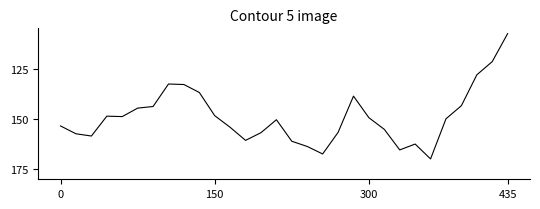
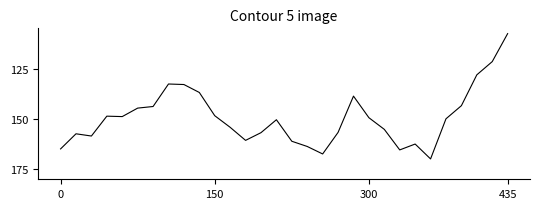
0: 154 -> 165
